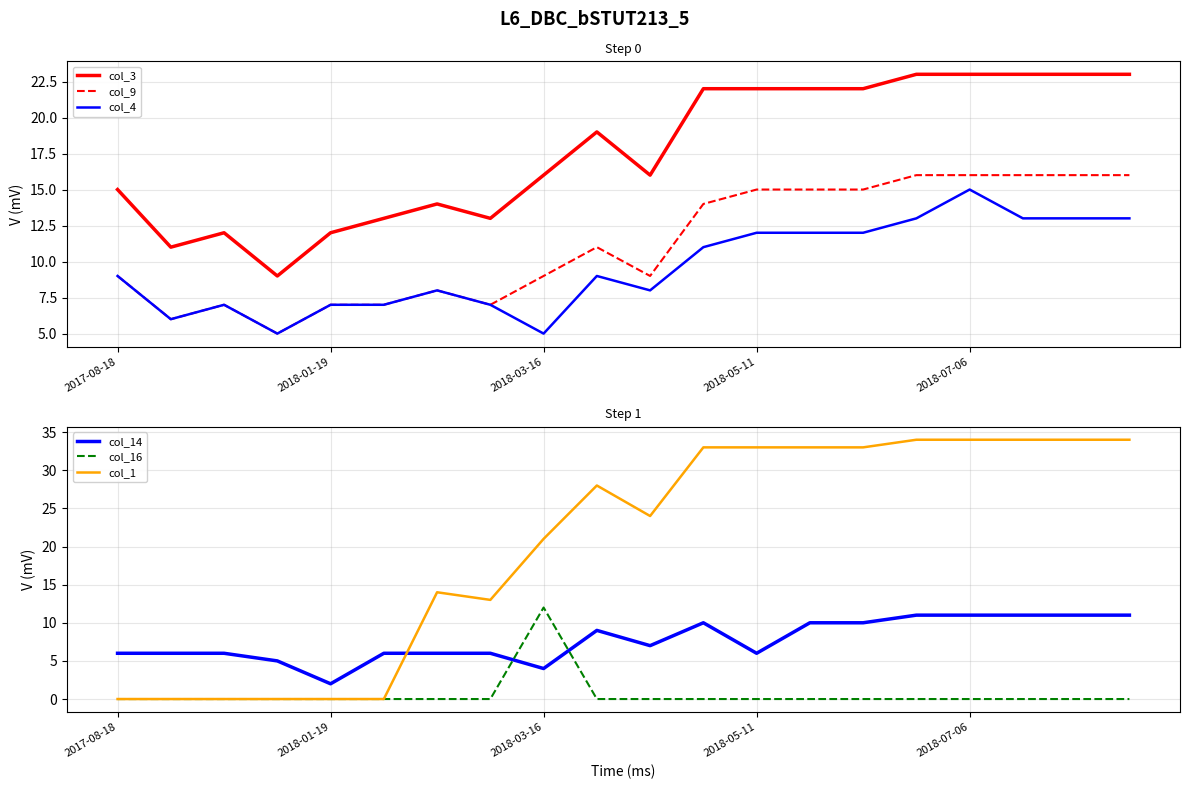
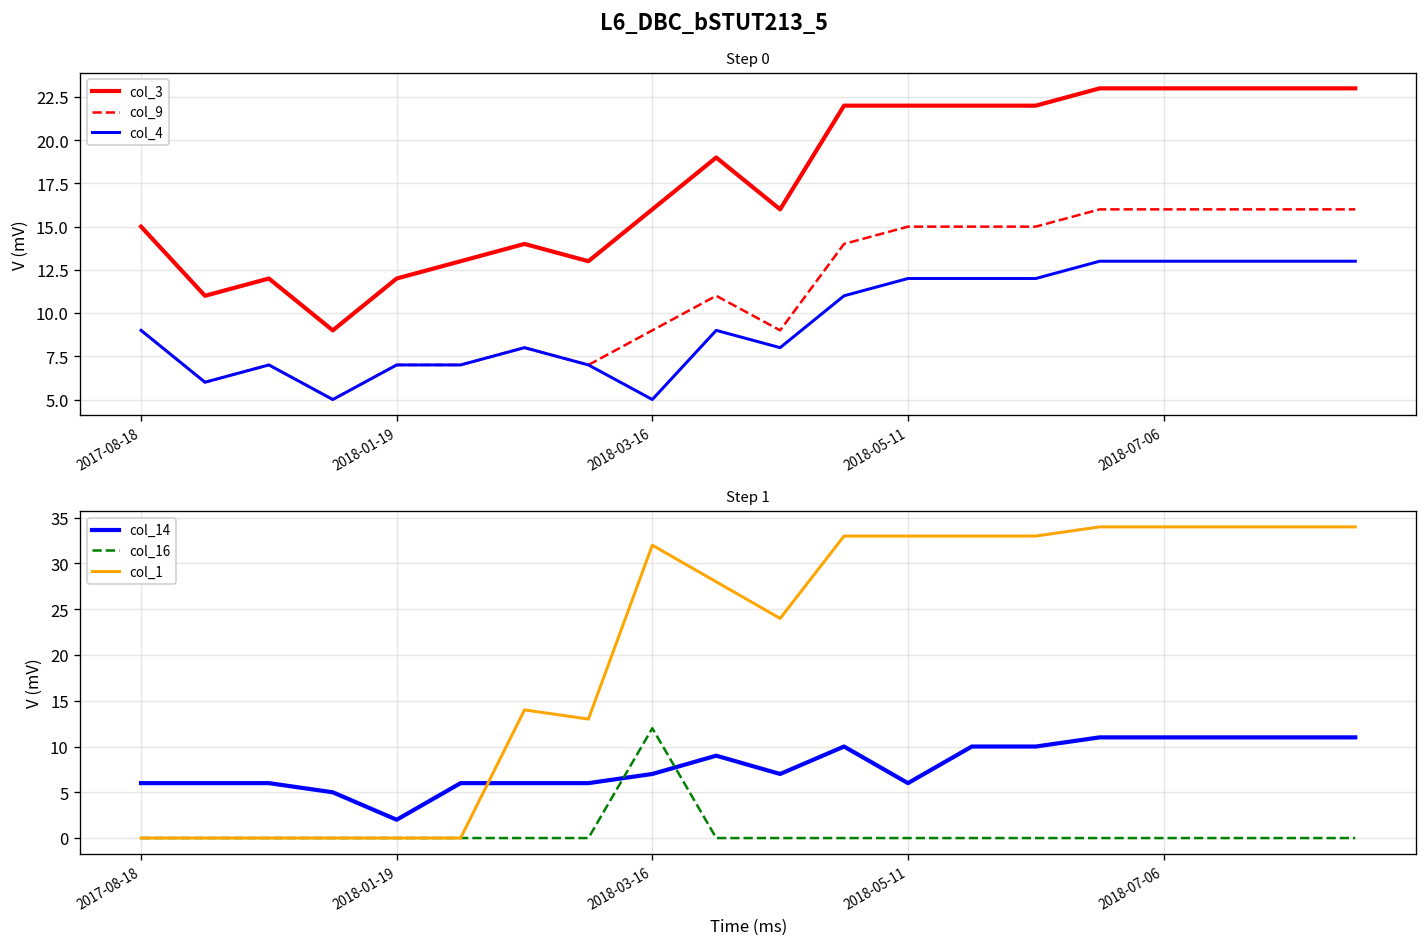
Step 0, col_4, 2018-07-06: 15 -> 13
Step 1, col_14, 2018-03-16: 4 -> 7
Step 1, col_1, 2018-03-16: 21 -> 32
